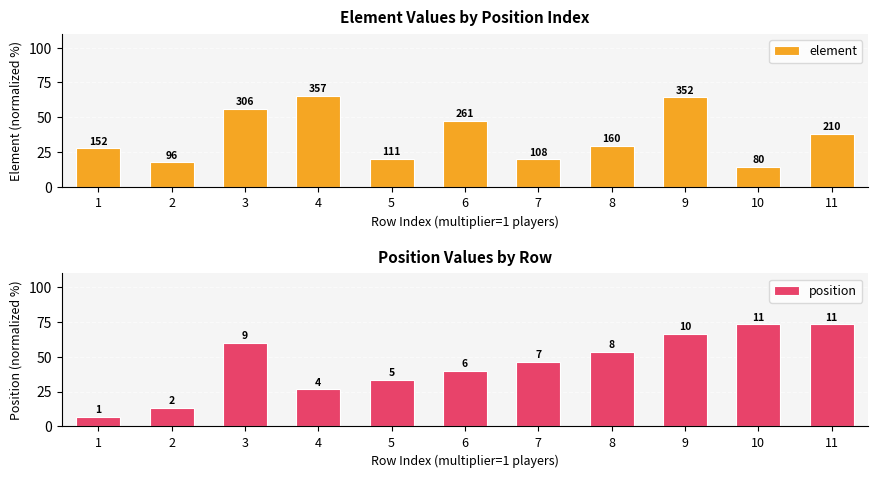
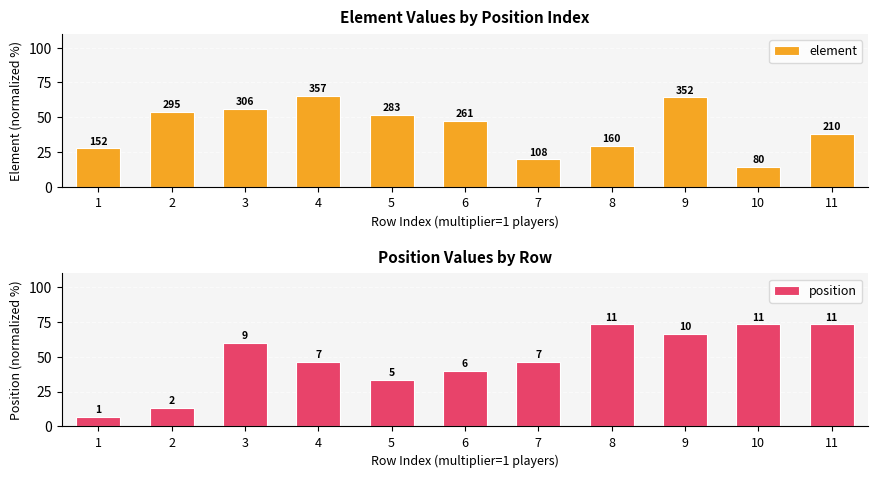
Element Values by Position Index, 2: 96 -> 295
Element Values by Position Index, 5: 111 -> 283
Position Values by Row, 4: 4 -> 7
Position Values by Row, 8: 8 -> 11
